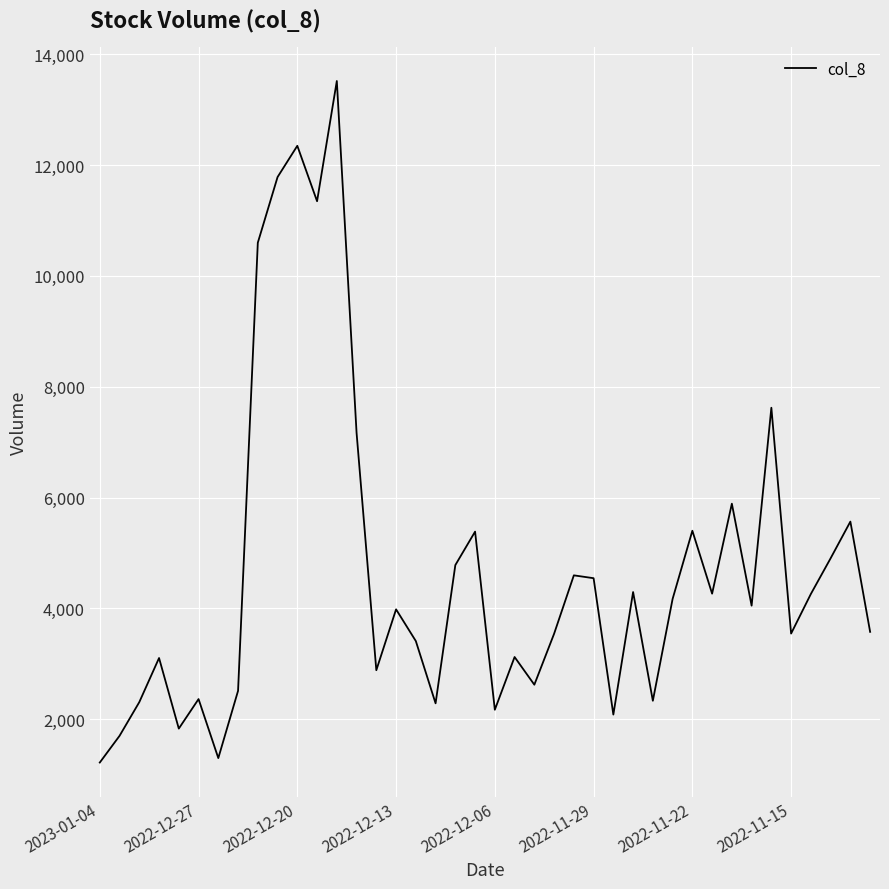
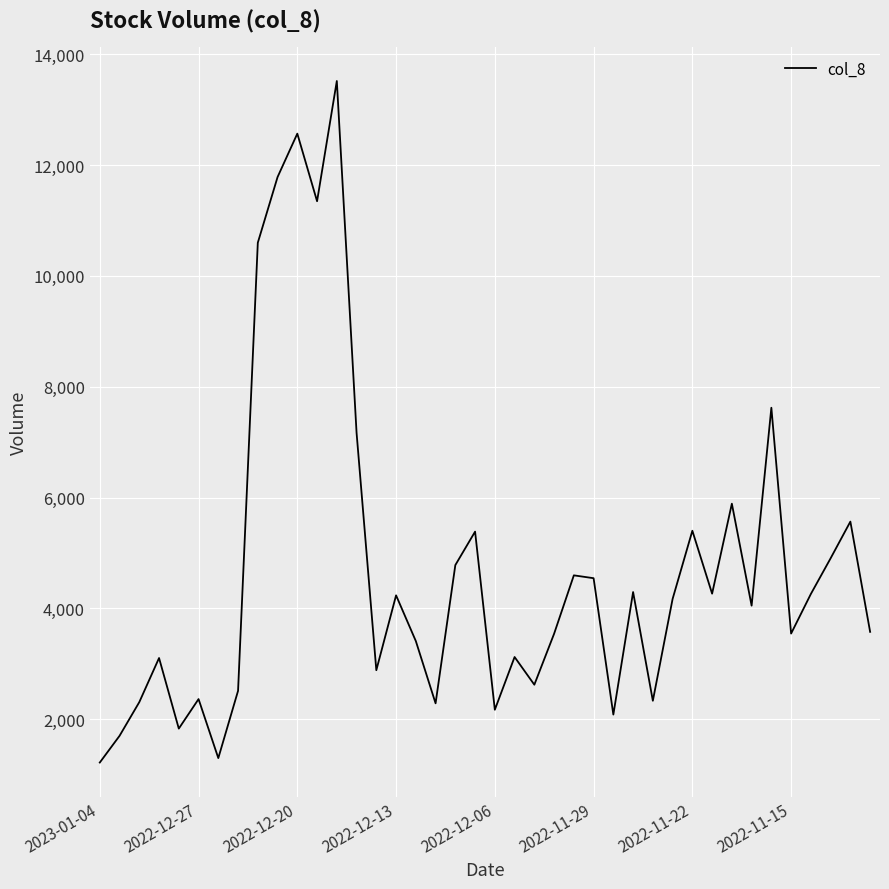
2022-12-20: 12,300 -> 12,600
2022-12-13: 4,000 -> 4,200
